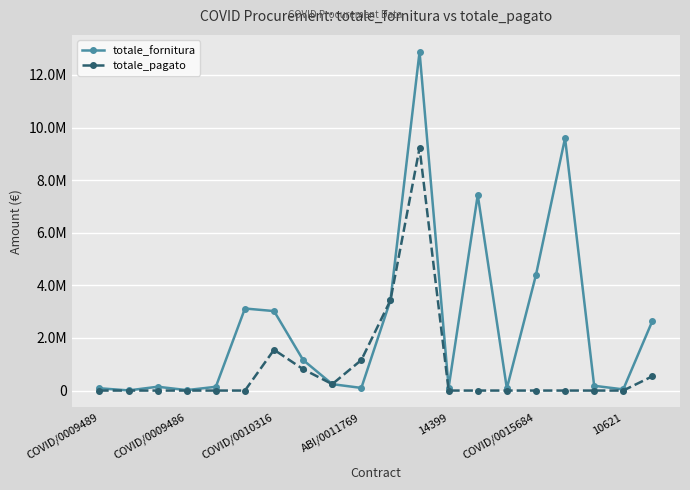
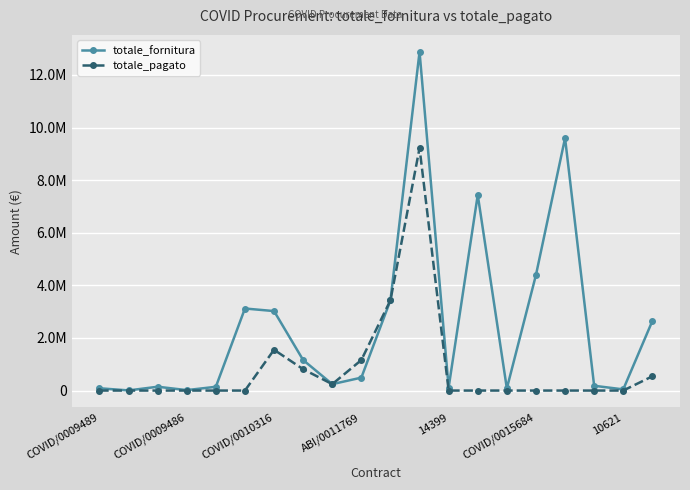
totale_fornitura, ABI/0011769: 100000 -> 500000
